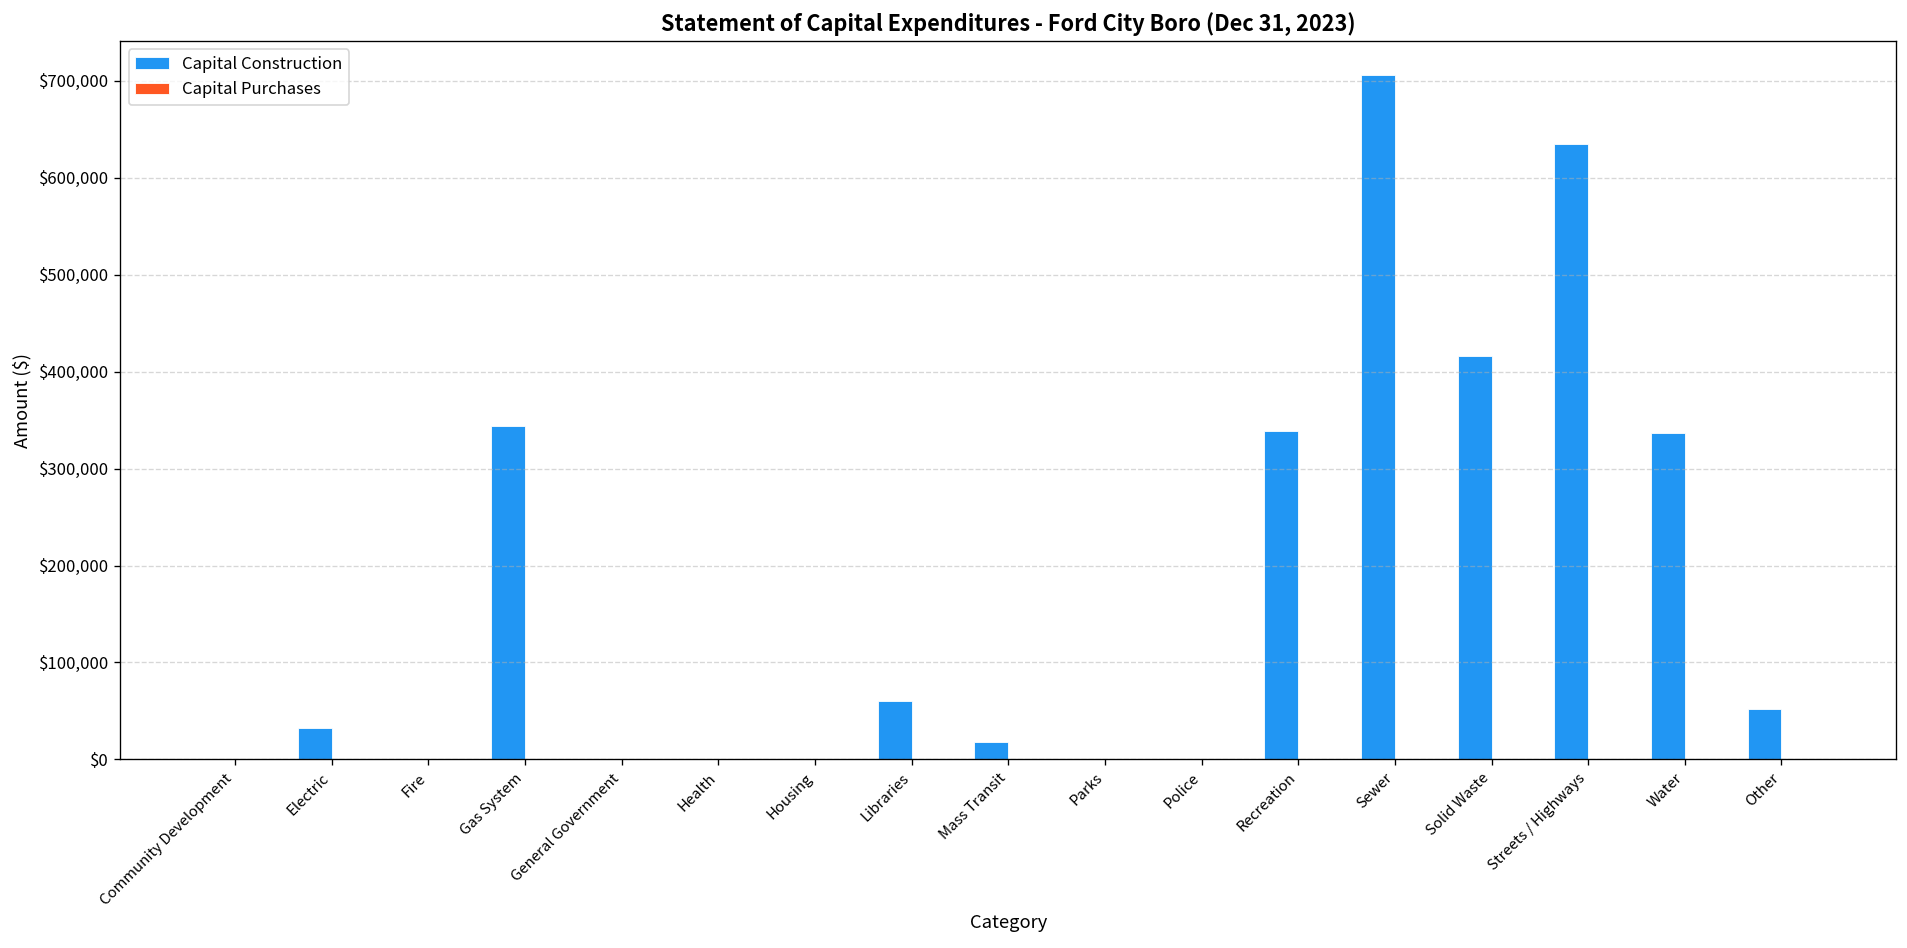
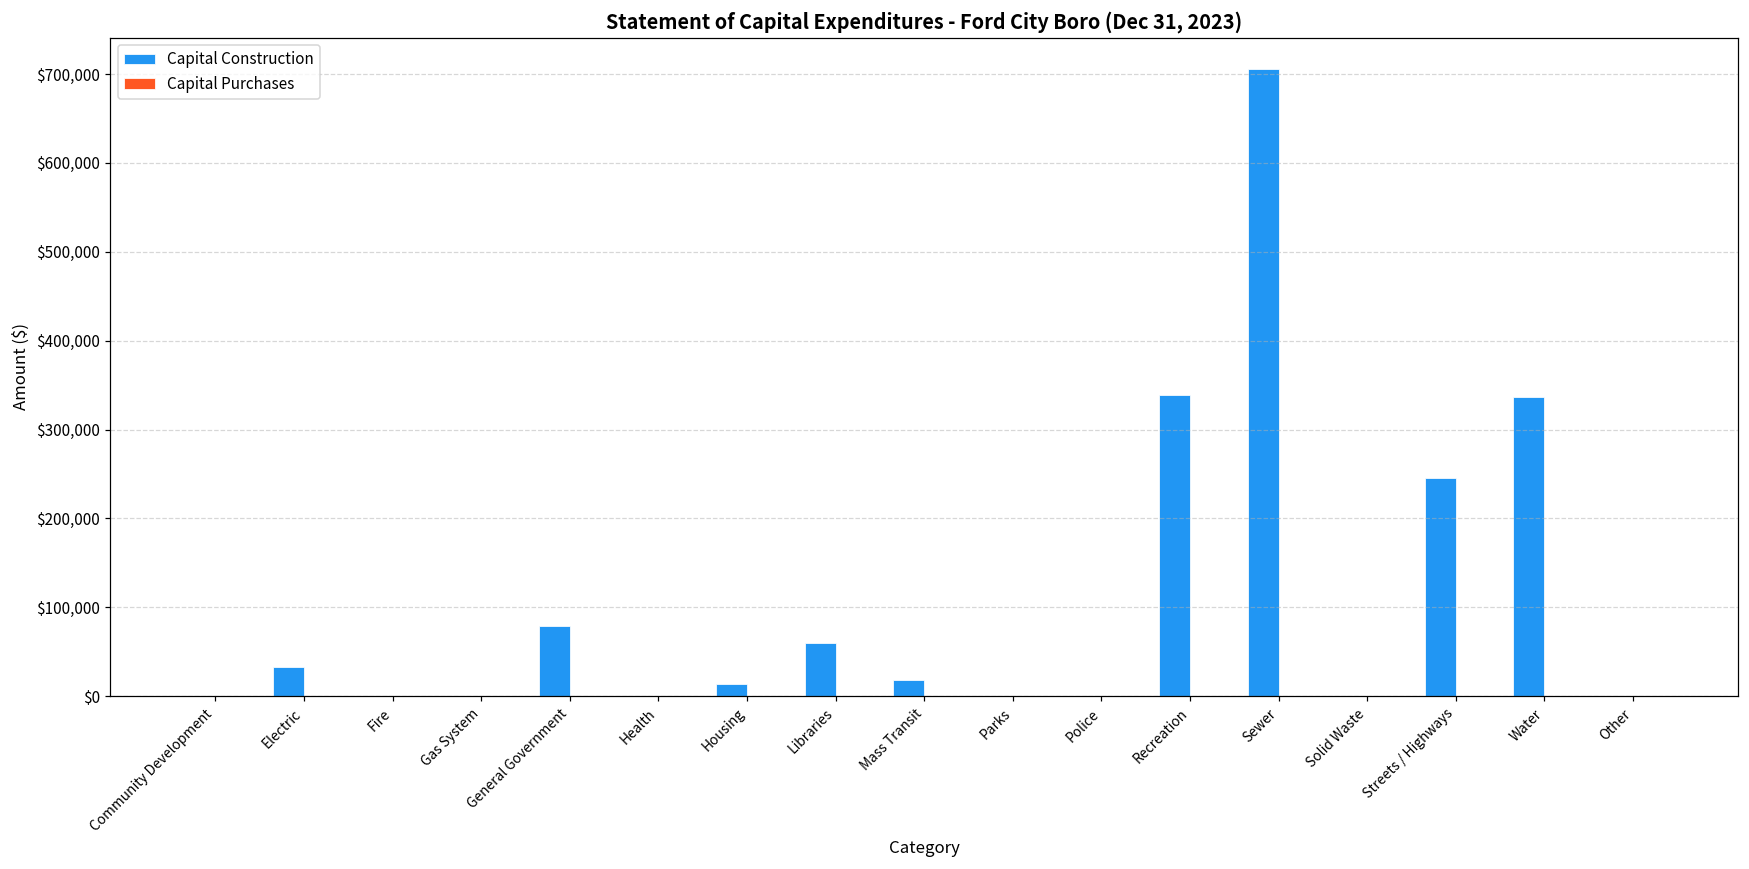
Capital Construction, Gas System: $340,000 -> $0
Capital Construction, General Government: $0 -> $80,000
Capital Construction, Housing: $0 -> $10,000
Capital Construction, Solid Waste: $420,000 -> $0
Capital Construction, Streets / Highways: $630,000 -> $250,000
Capital Construction, Other: $50,000 -> $0
